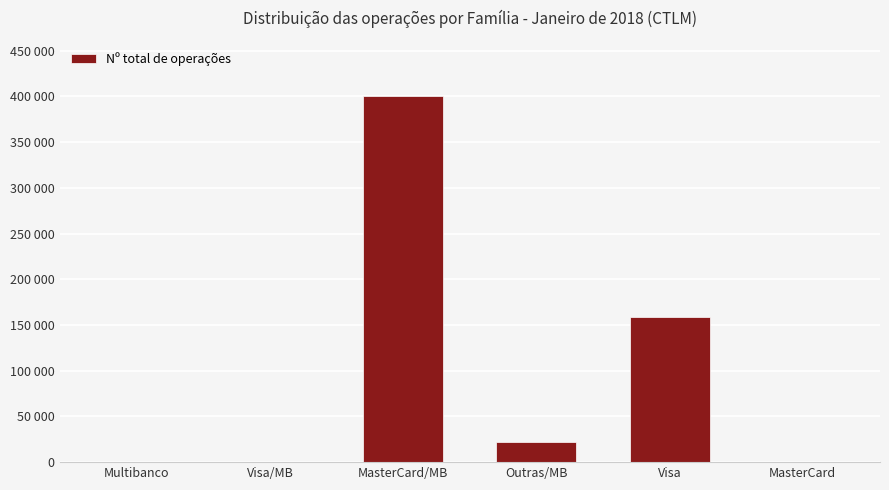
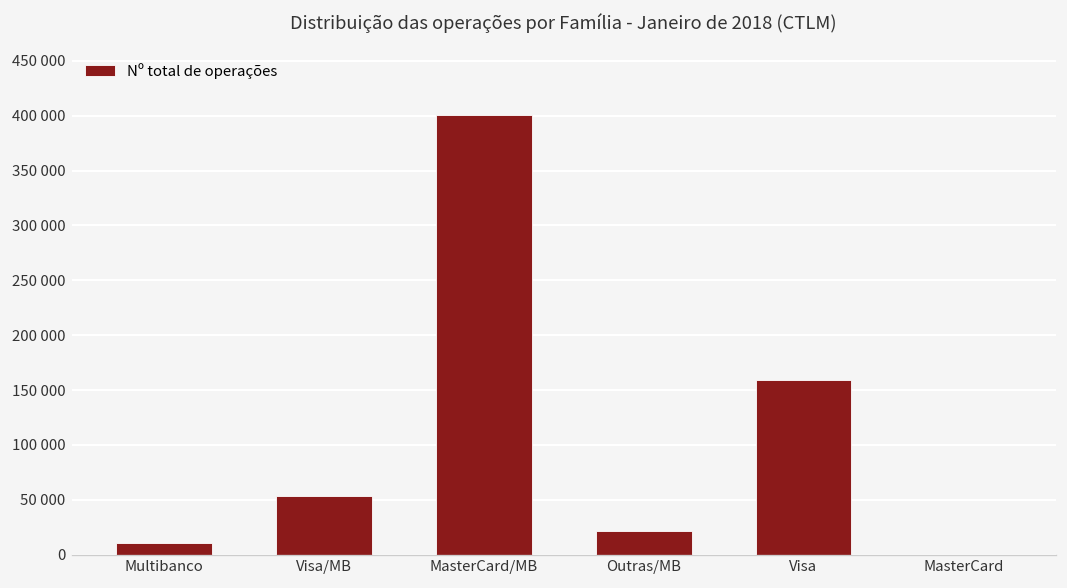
Multibanco: 0 -> 10000
Visa/MB: 0 -> 50000
